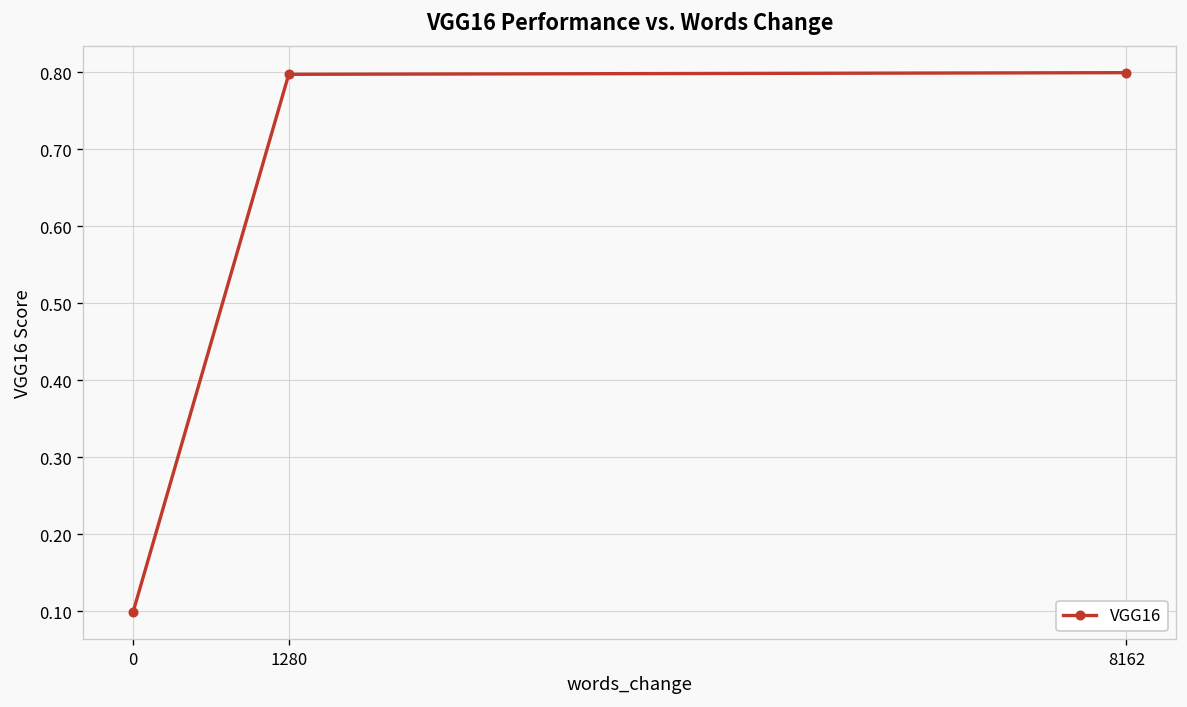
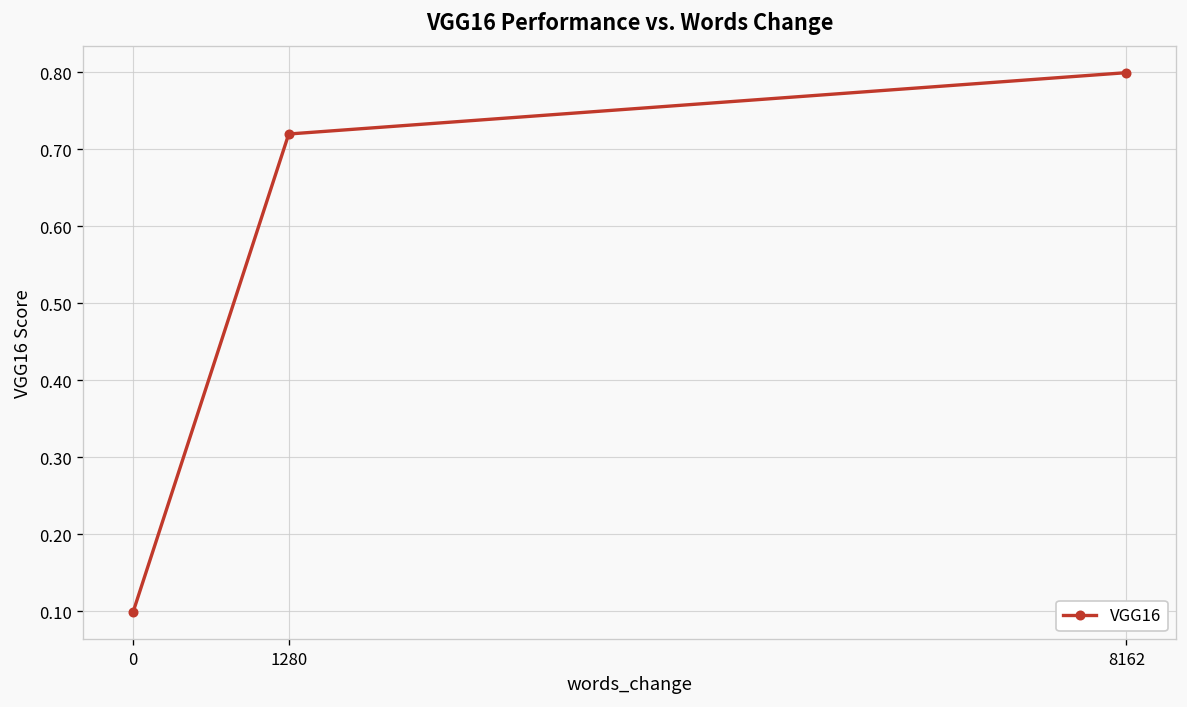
1280: 0.80 -> 0.72
